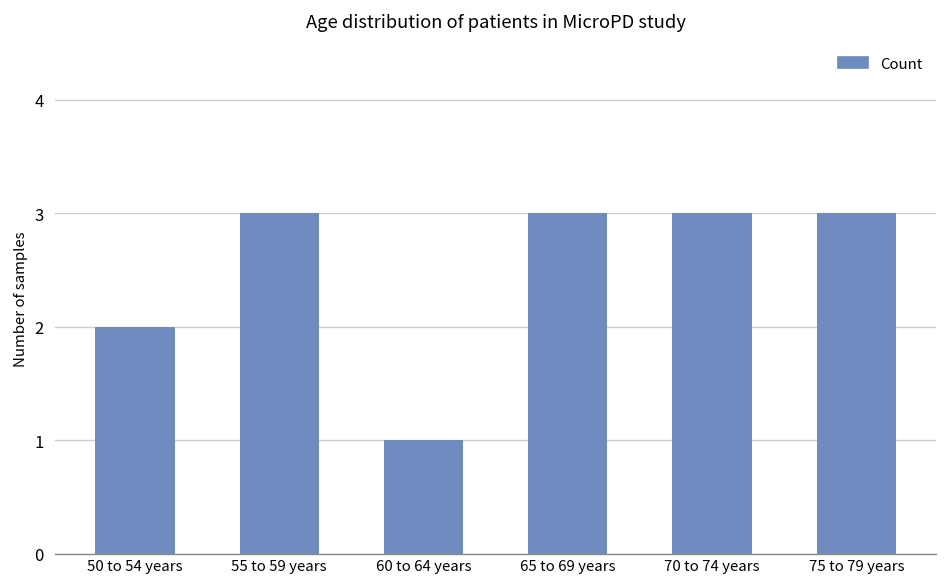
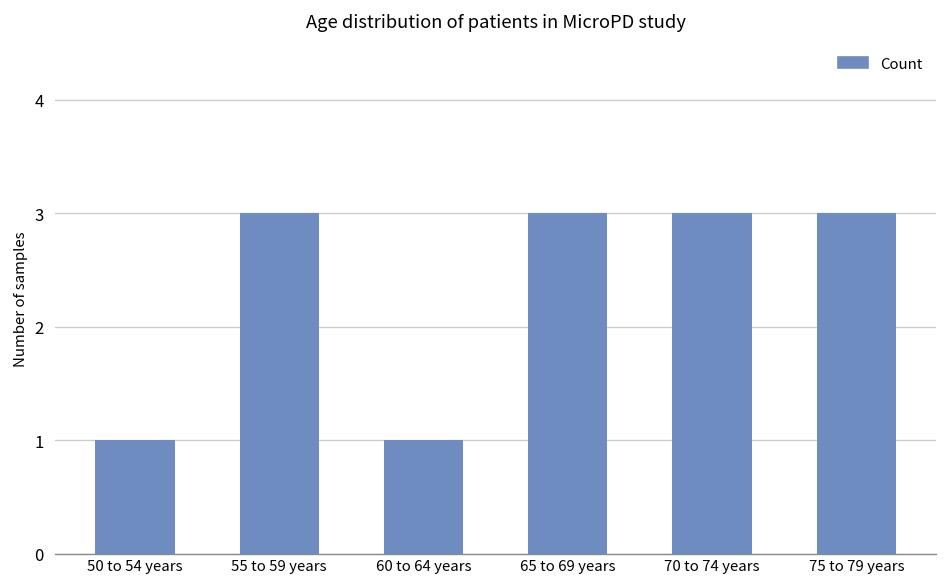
50 to 54 years: 2 -> 1
